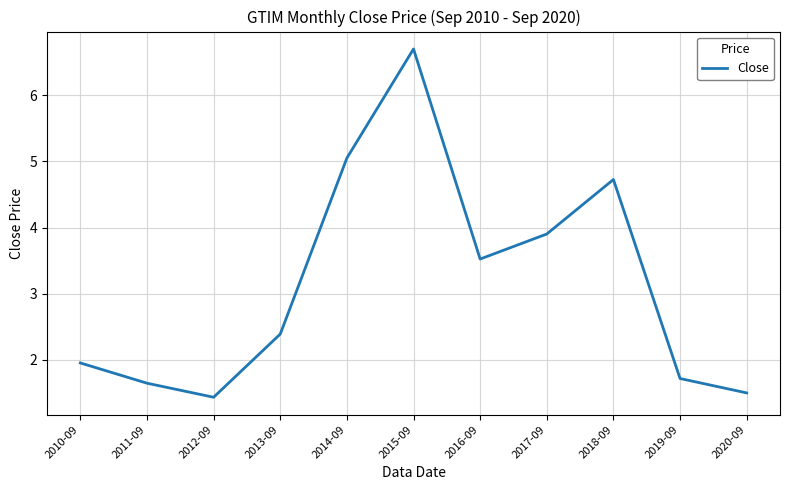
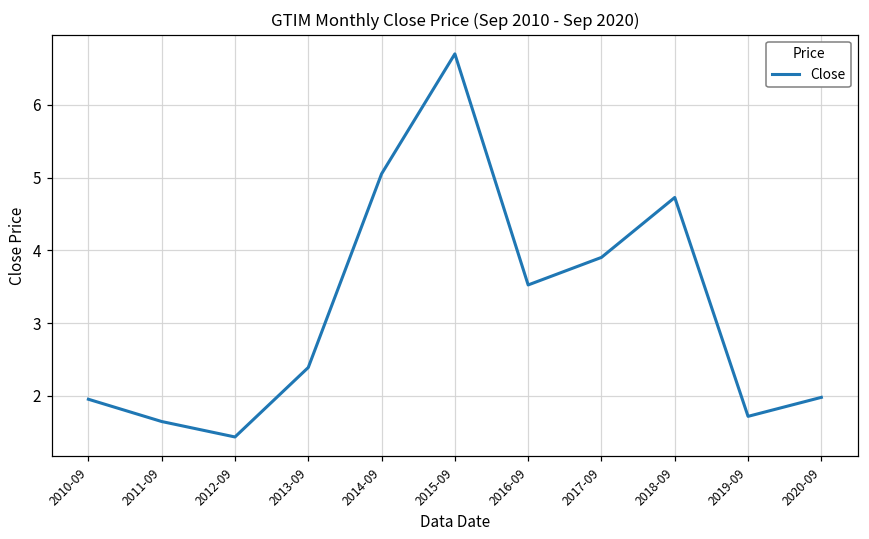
2020-09: 1.5 -> 2.0
